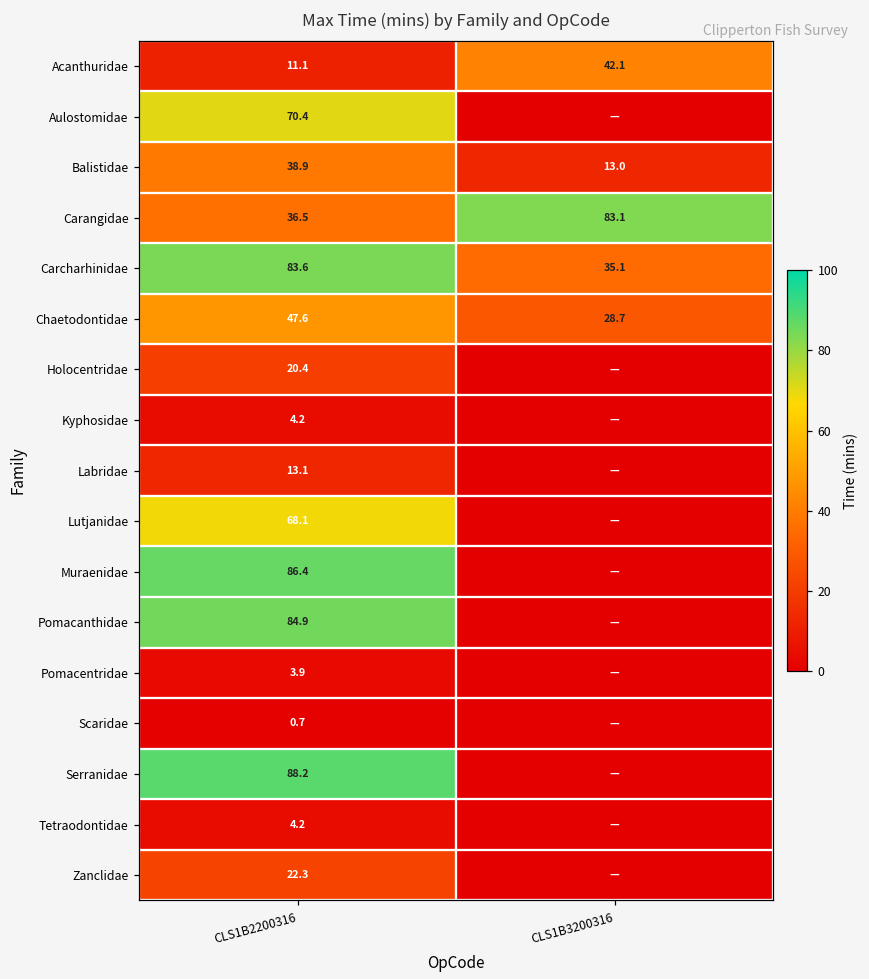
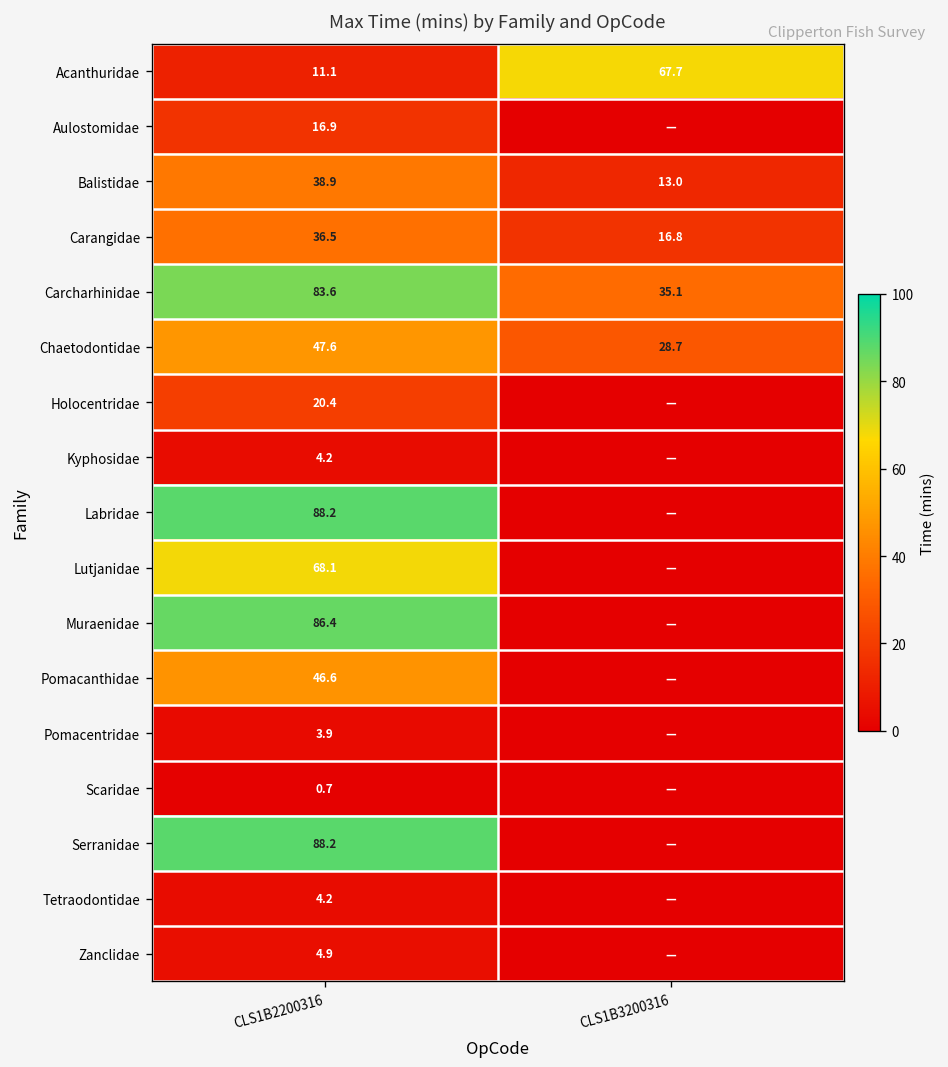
Acanthuridae, CLS1B3200316: 42.1 -> 67.7
Aulostomidae, CLS1B2200316: 70.4 -> 16.9
Carangidae, CLS1B3200316: 83.1 -> 16.8
Labridae, CLS1B2200316: 13.1 -> 88.2
Pomacanthidae, CLS1B2200316: 84.9 -> 46.6
Zanclidae, CLS1B2200316: 22.3 -> 4.9
